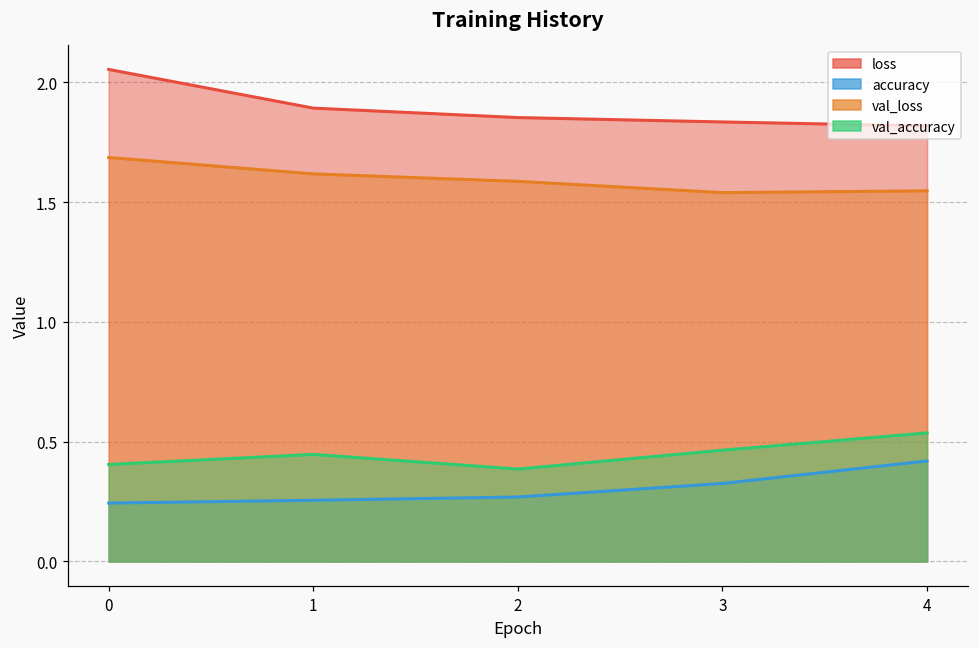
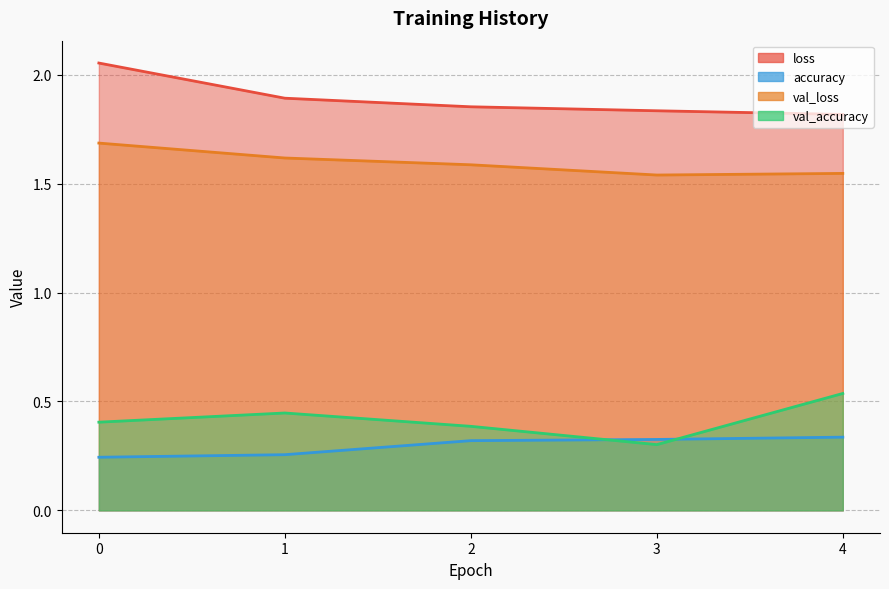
accuracy, 2: 0.27 -> 0.32
val_accuracy, 3: 0.46 -> 0.30
accuracy, 4: 0.42 -> 0.34
